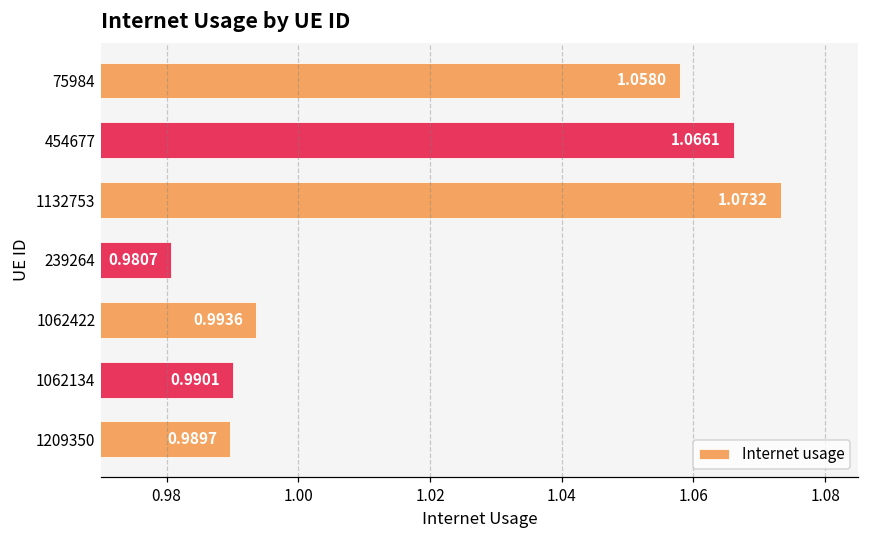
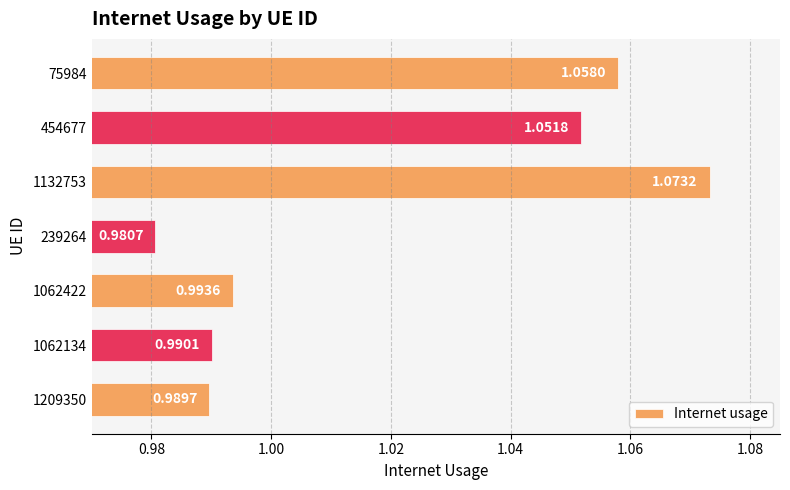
454677: 1.0661 -> 1.0518
